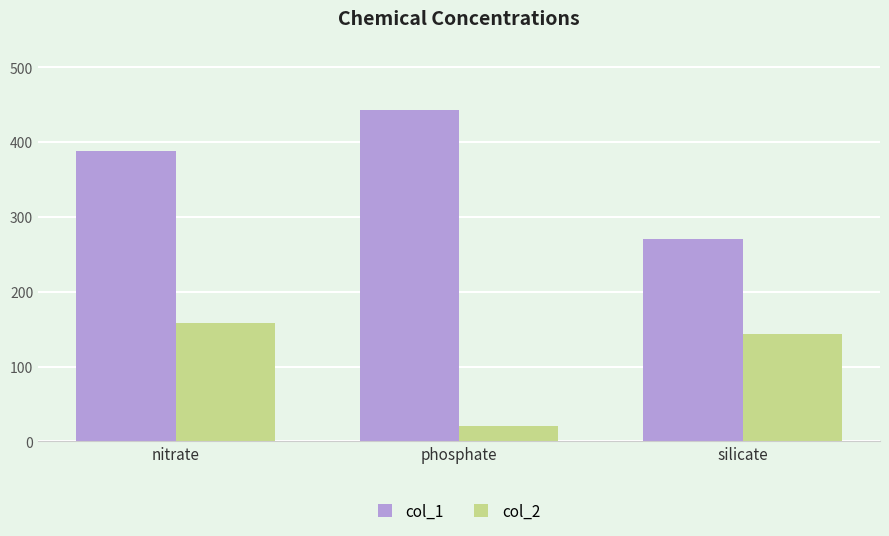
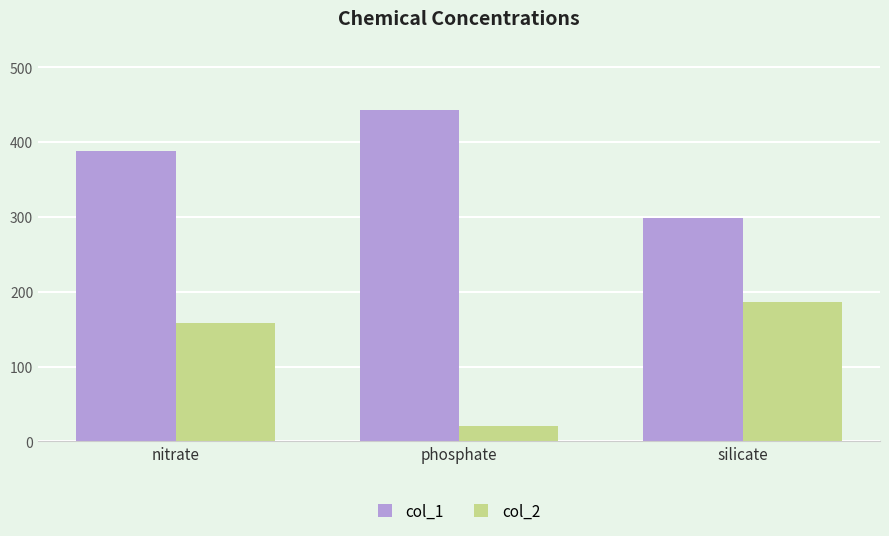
col_1, silicate: 270 -> 300
col_2, silicate: 140 -> 190
